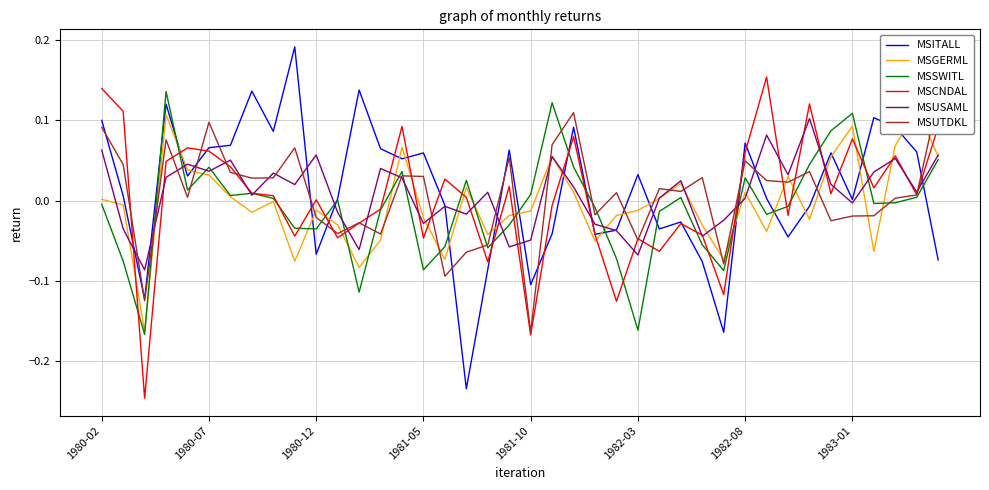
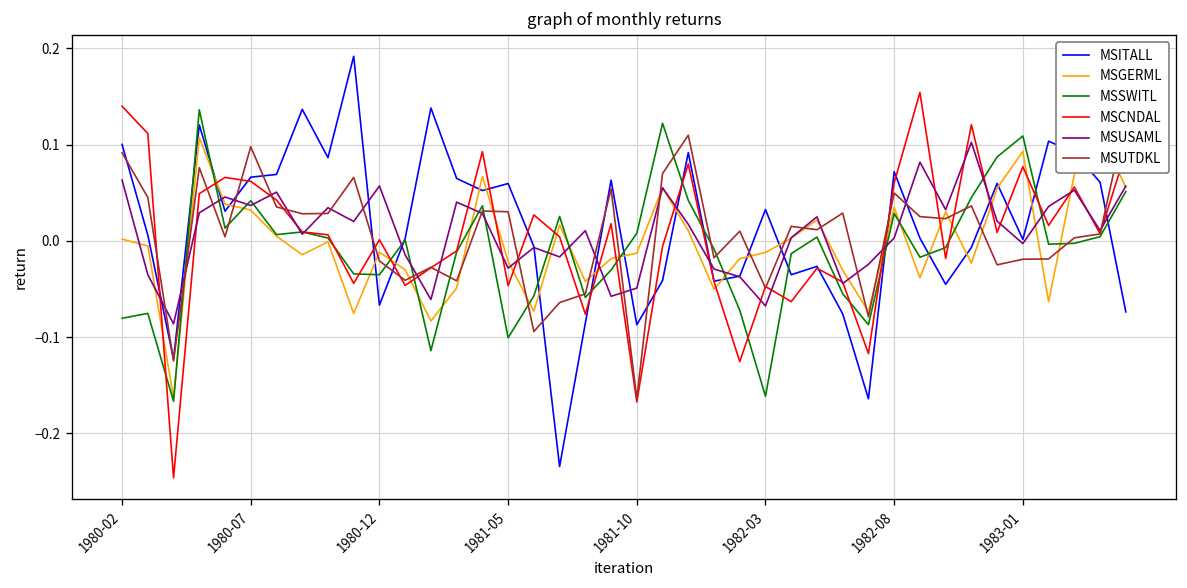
MSSWITL, 1980-02: 0.00 -> -0.08
MSSWITL, 1981-05: -0.09 -> -0.10
MSITALL, 1981-10: -0.10 -> -0.09
MSGERML, 1982-08: 0.01 -> 0.03
